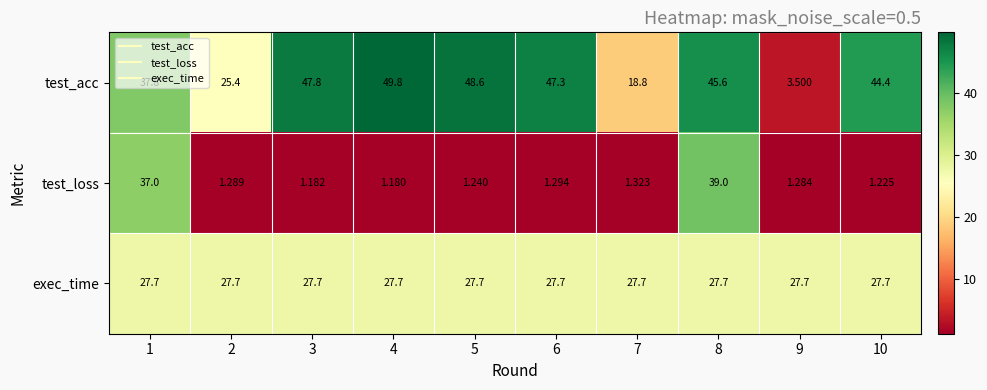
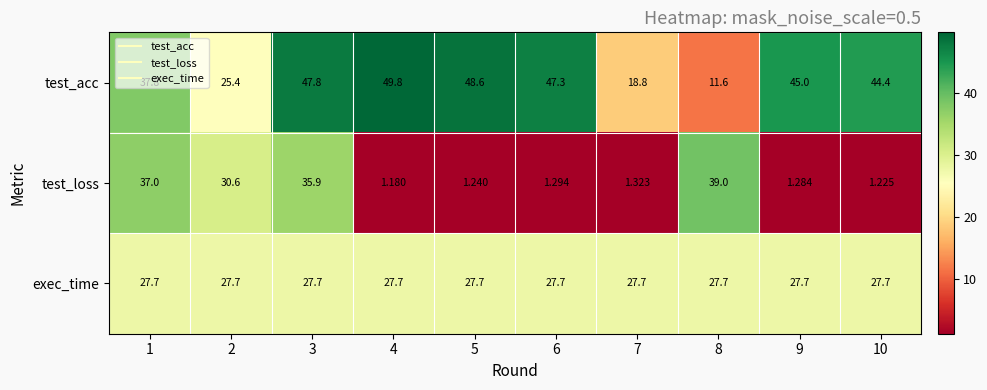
test_acc, 8: 45.6 -> 11.6
test_acc, 9: 3.500 -> 45.0
test_loss, 2: 1.289 -> 30.6
test_loss, 3: 1.182 -> 35.9
